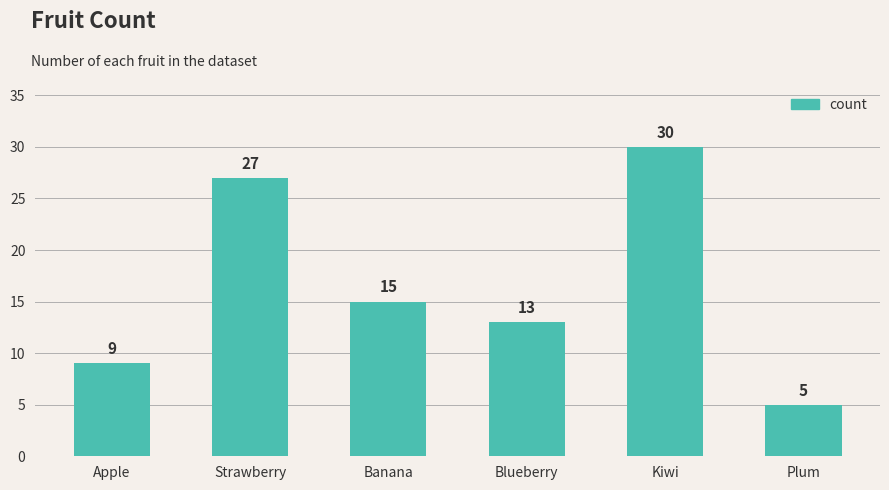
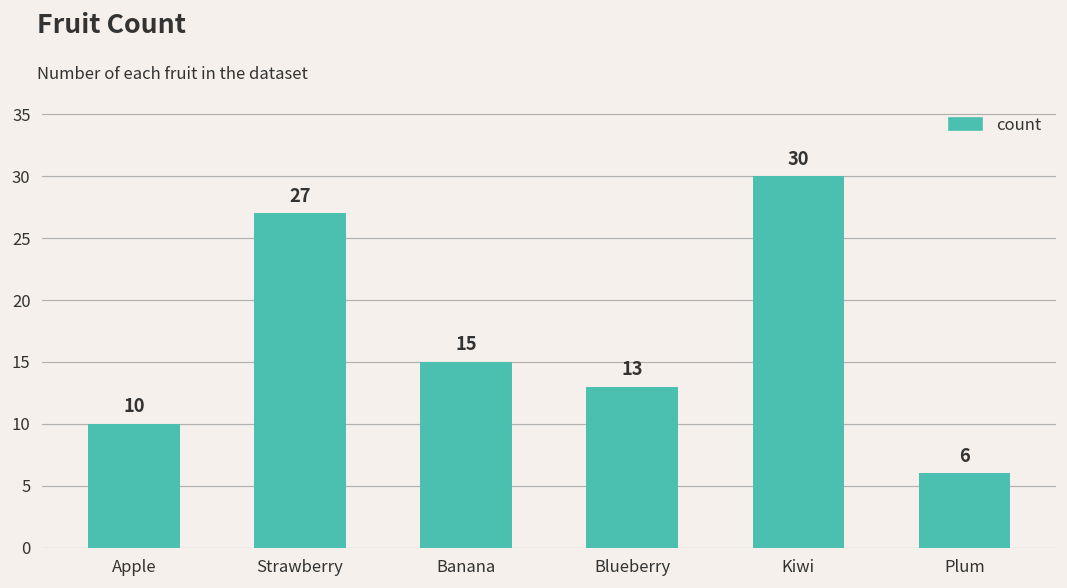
Apple: 9 -> 10
Plum: 5 -> 6
